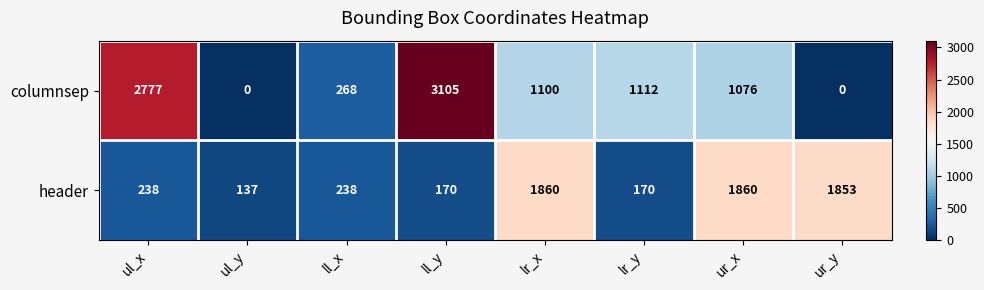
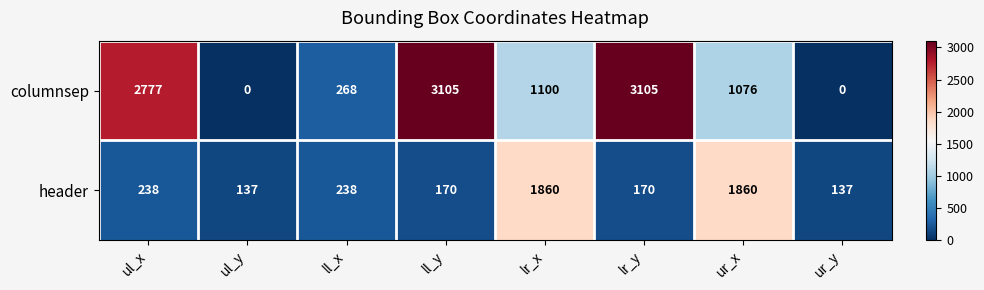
columnsep, lr_y: 1112 -> 3105
header, ur_y: 1853 -> 137
